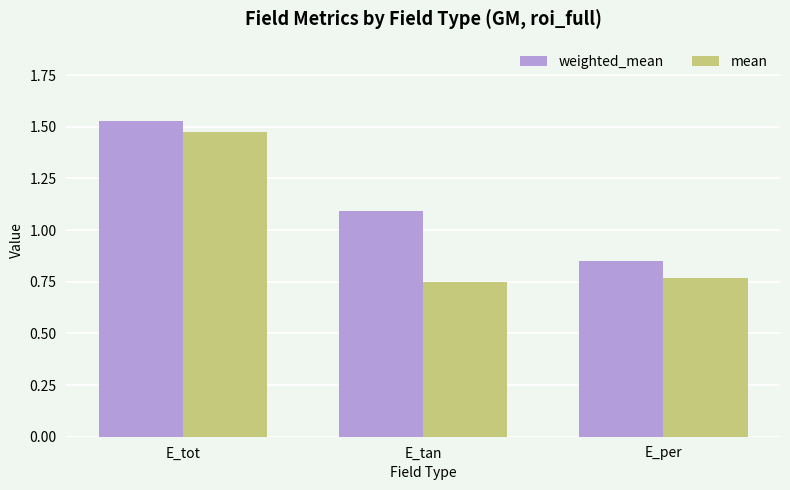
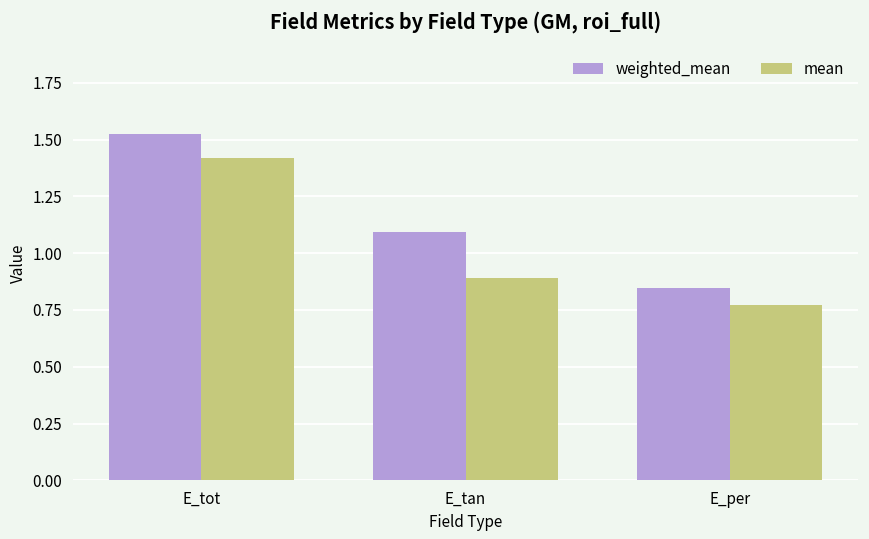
mean, E_tot: 1.47 -> 1.42
mean, E_tan: 0.75 -> 0.89
